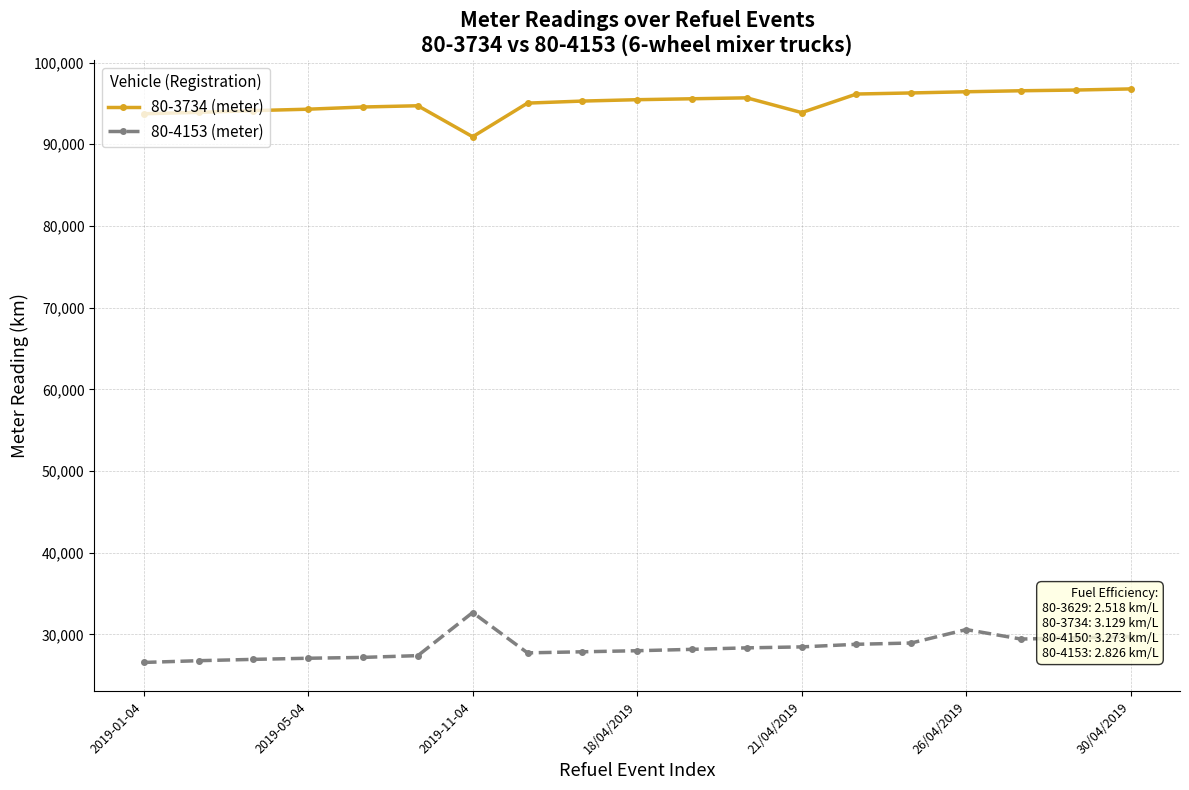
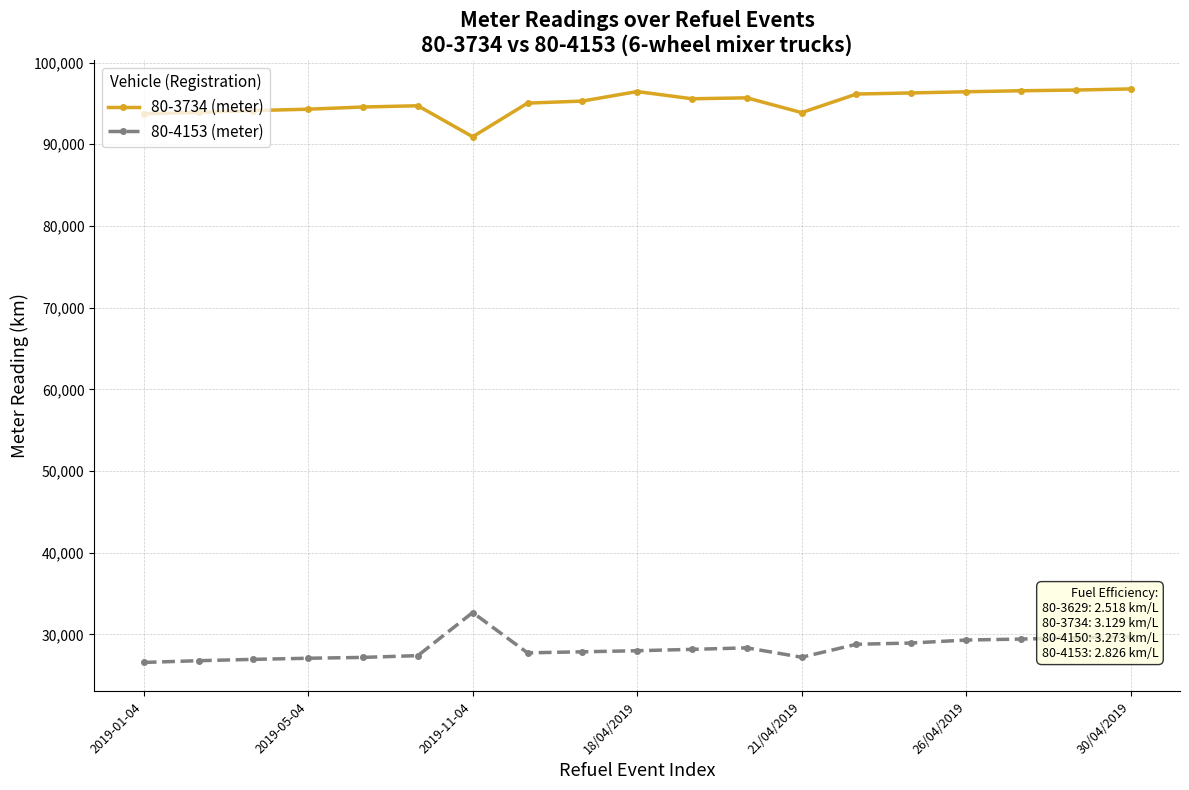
80-3734 (meter), 18/04/2019: 95,000 -> 96,000
80-4153 (meter), 21/04/2019: 28,000 -> 27,000
80-4153 (meter), 26/04/2019: 31,000 -> 29,000
